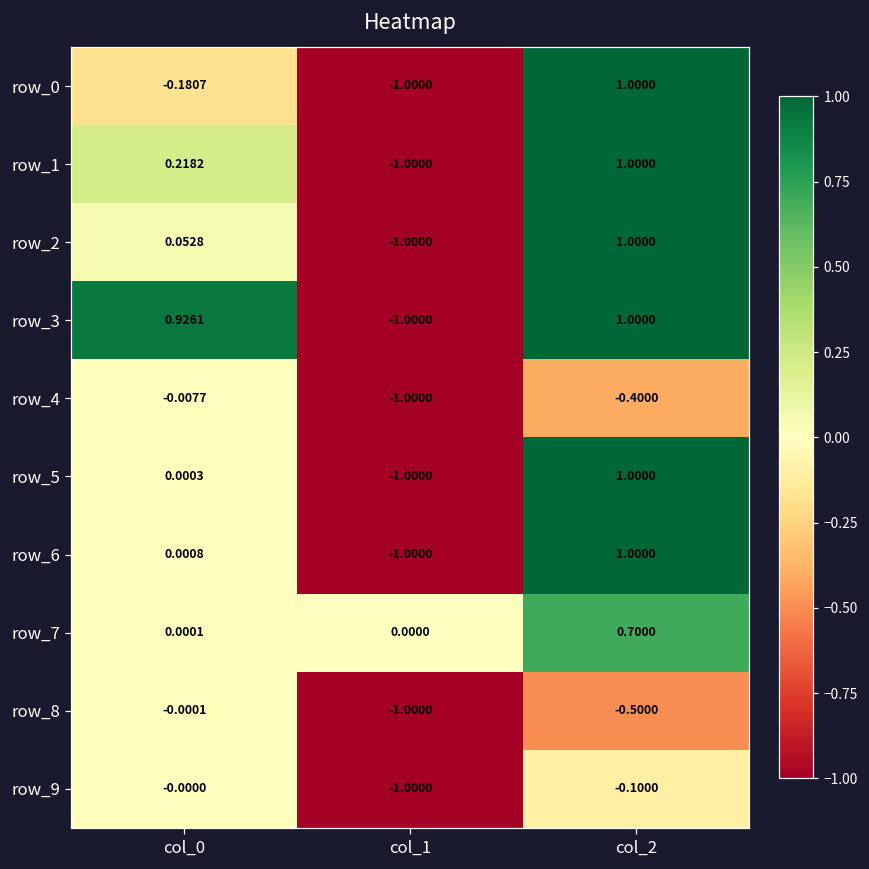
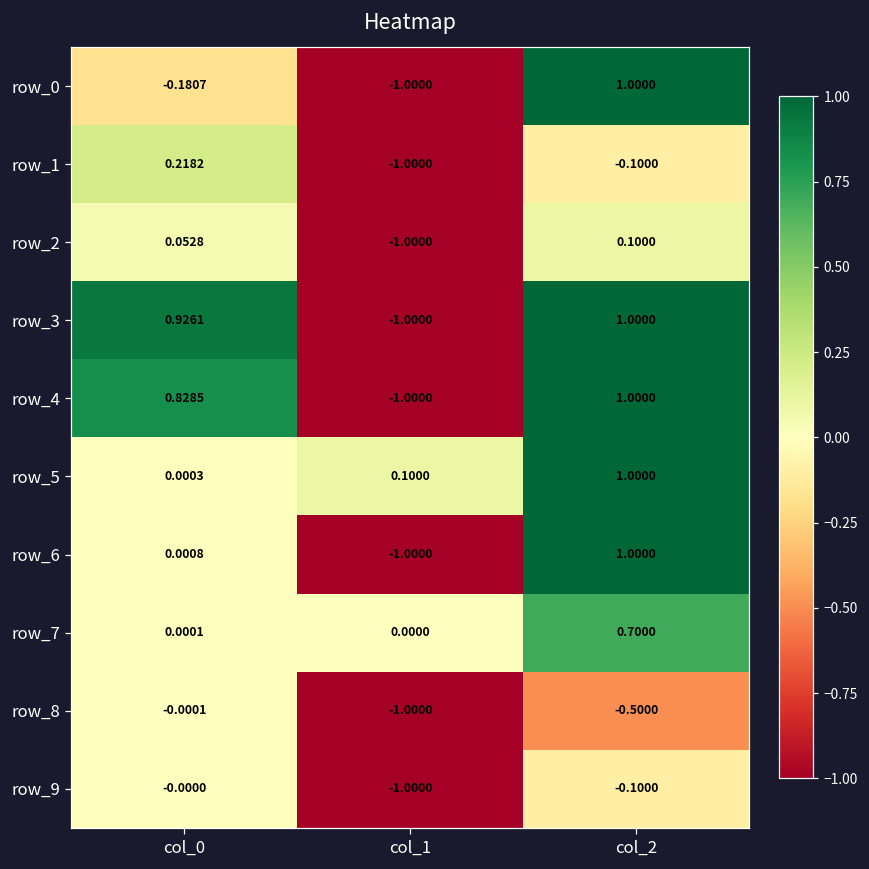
row_1, col_2: 1.0000 -> -0.1000
row_2, col_2: 1.0000 -> 0.1000
row_4, col_0: -0.0077 -> 0.8285
row_4, col_2: -0.4000 -> 1.0000
row_5, col_1: -1.0000 -> 0.1000
